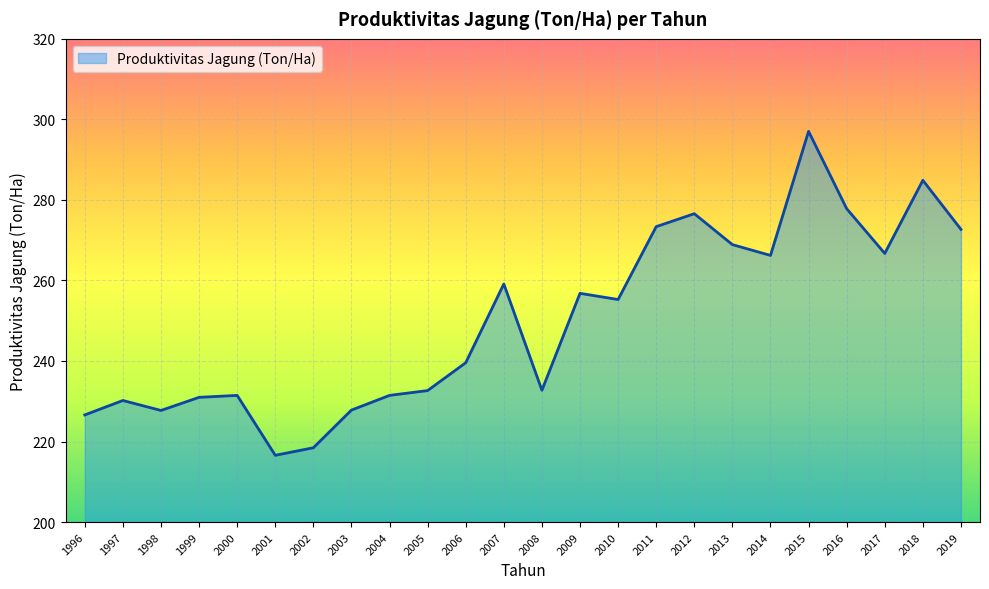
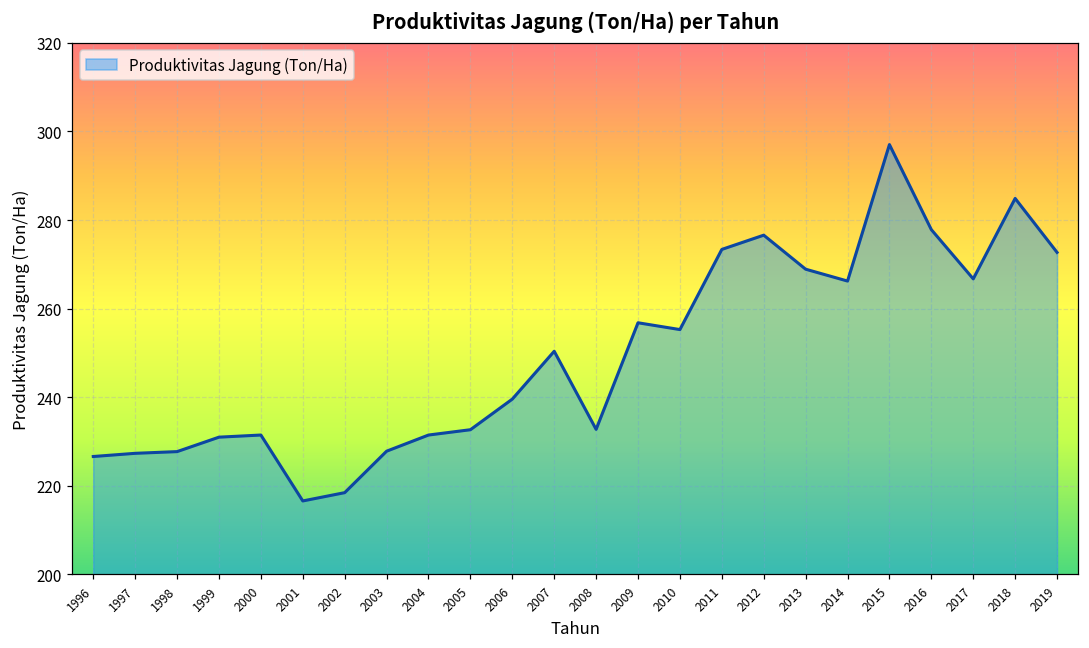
1997: 230 -> 227
2007: 259 -> 250
